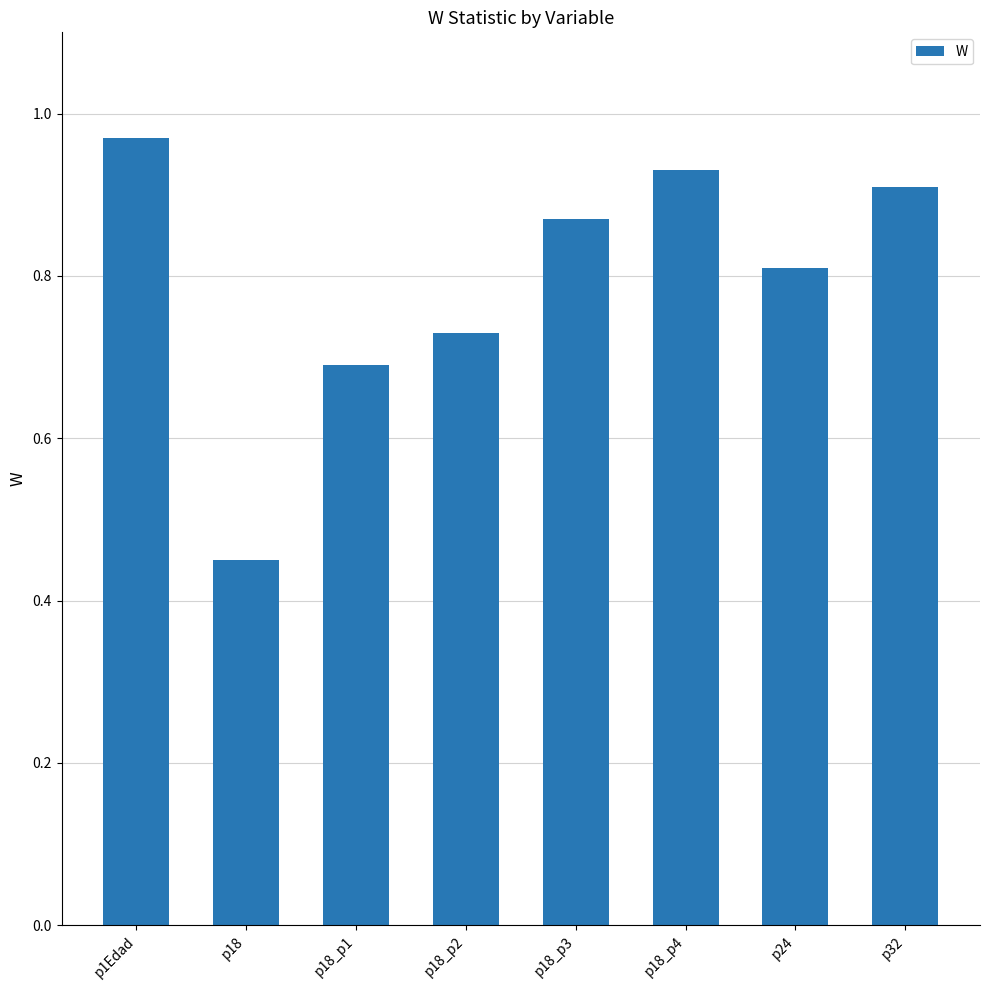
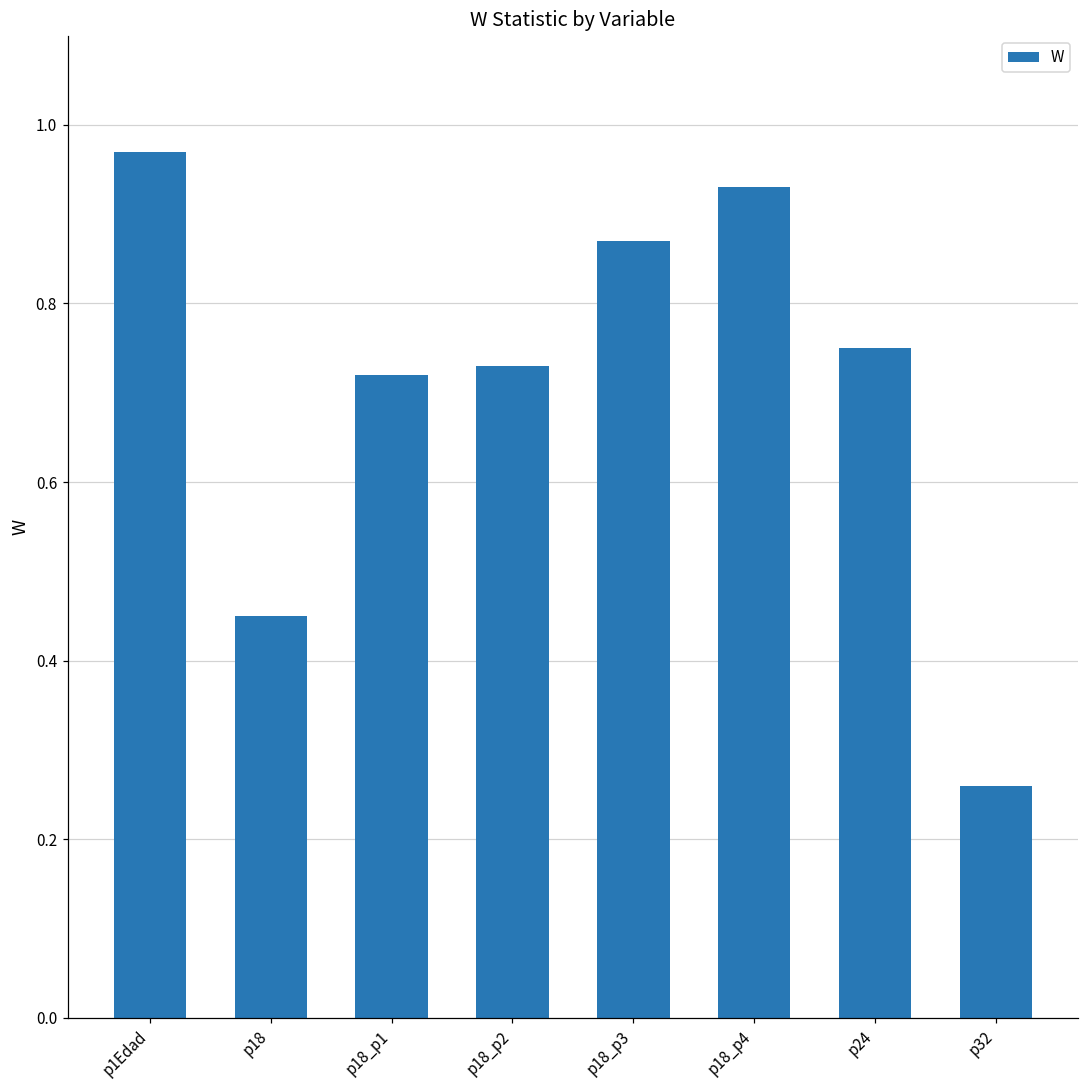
p18_p1: 0.69 -> 0.72
p24: 0.81 -> 0.75
p32: 0.91 -> 0.26
